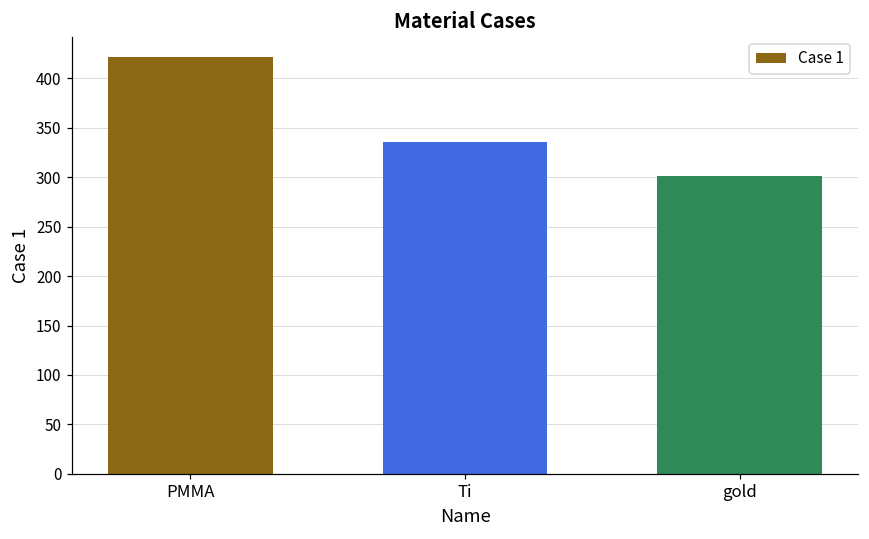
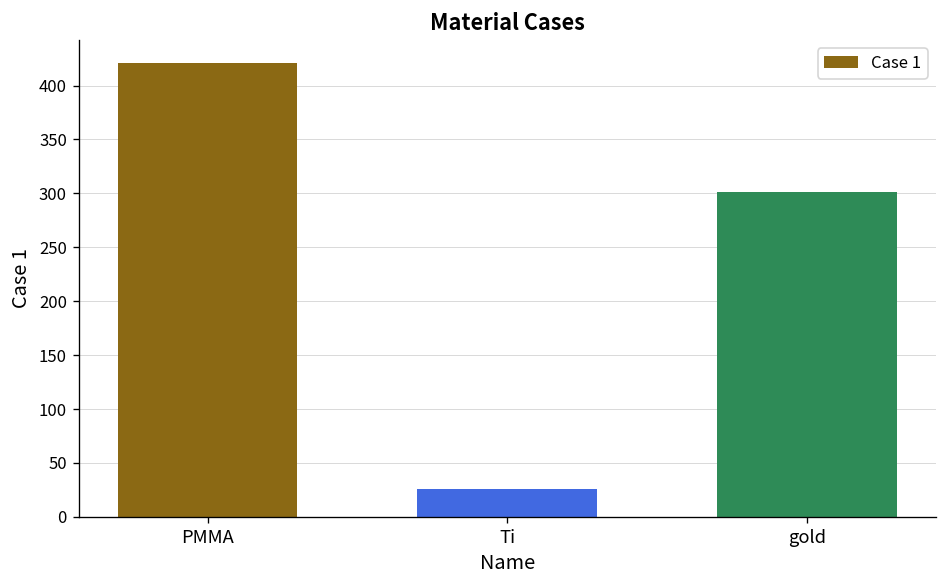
Ti: 340 -> 30
